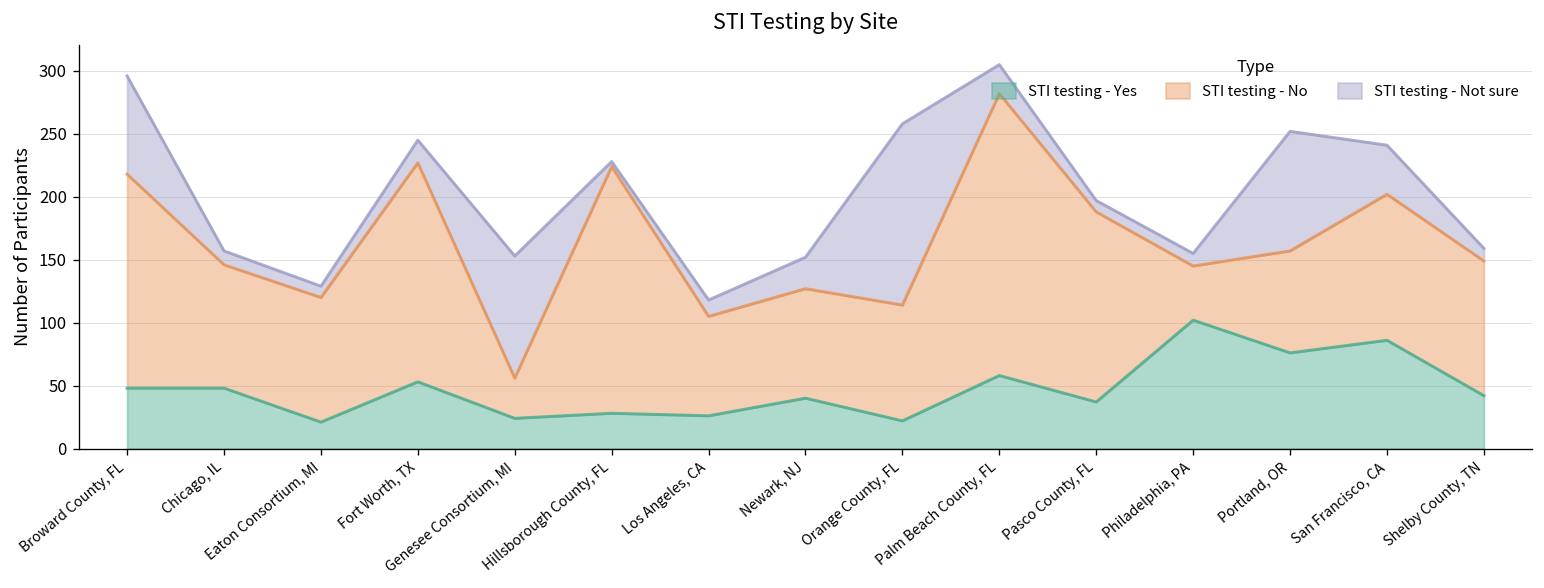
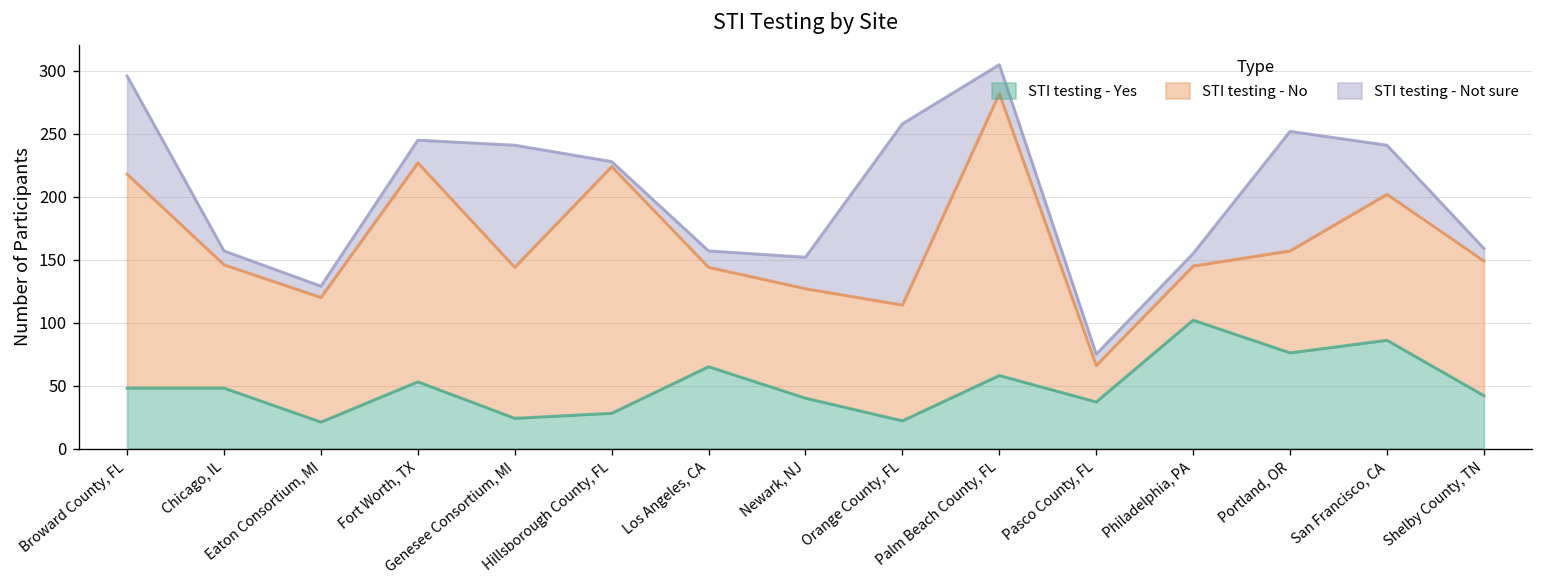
STI testing - No, Genesee Consortium, MI: 32 -> 120
STI testing - Yes, Los Angeles, CA: 26 -> 65
STI testing - No, Pasco County, FL: 151 -> 29
